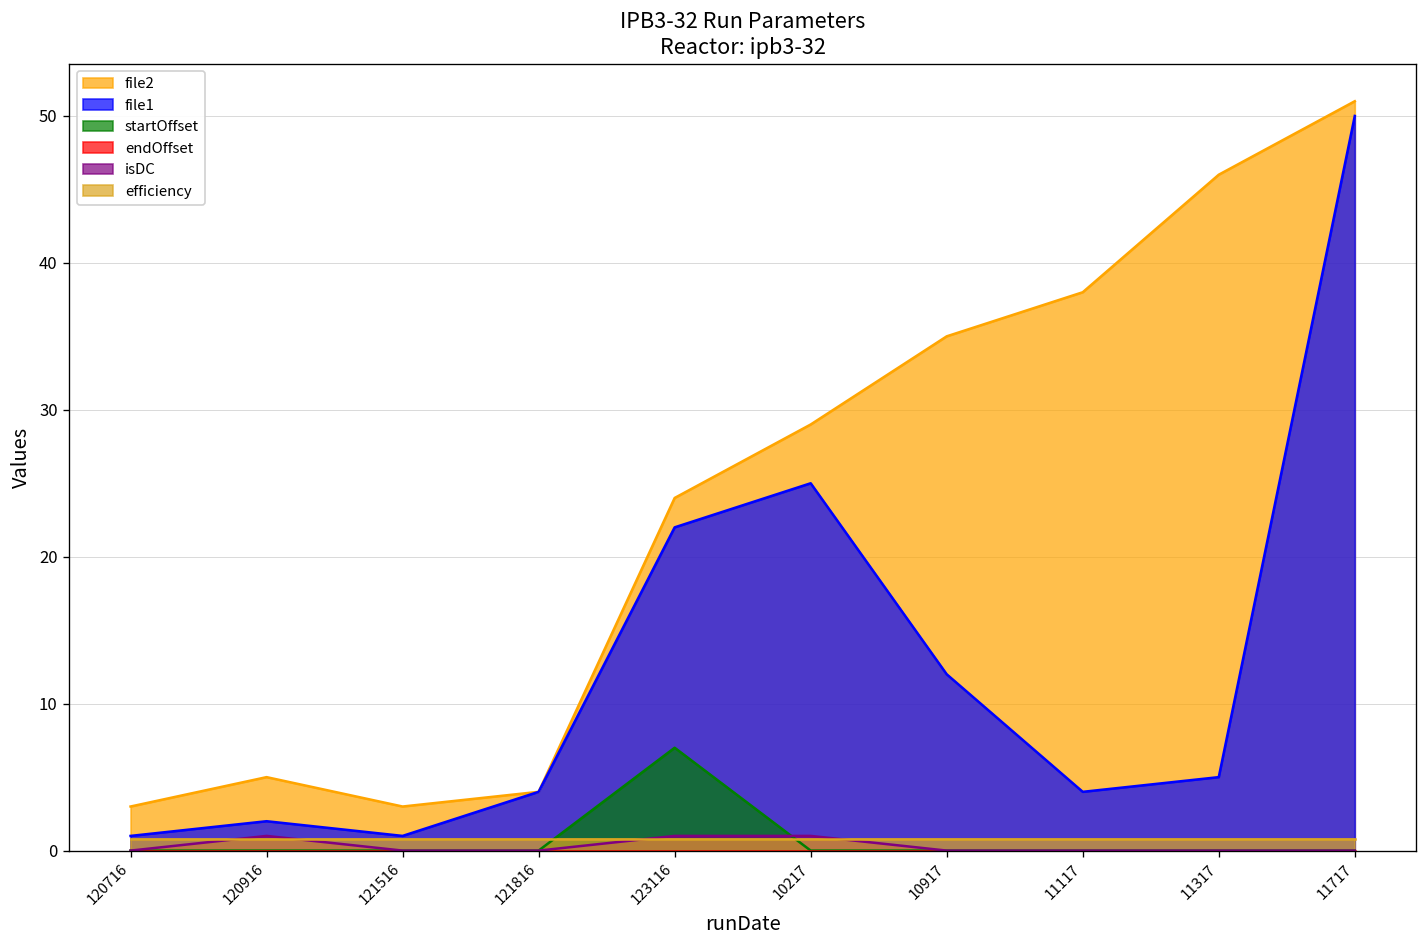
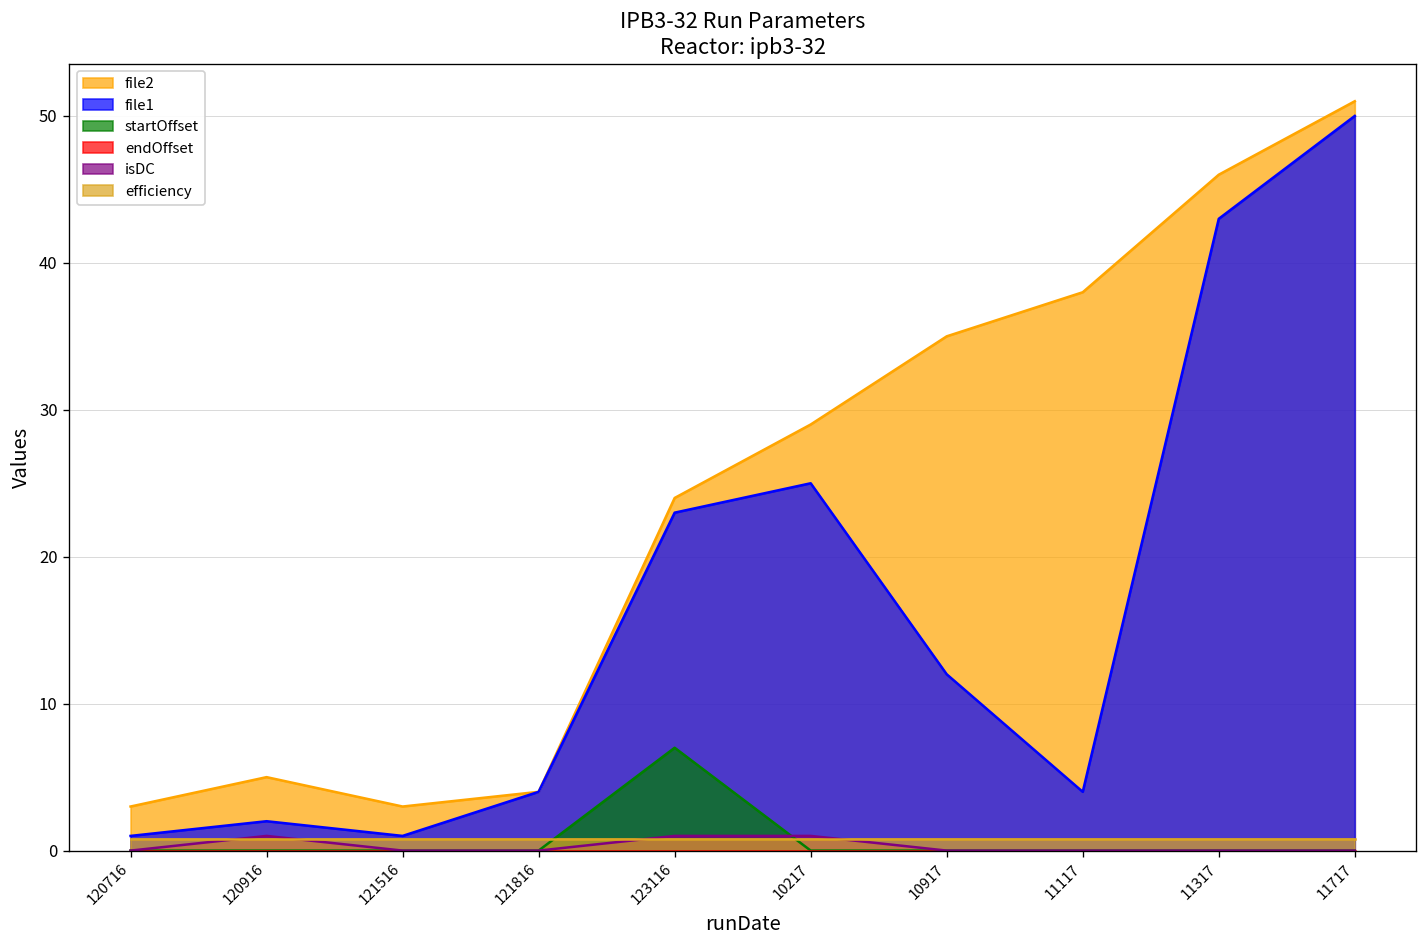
file1, 123116: 22 -> 23
file1, 11317: 5 -> 43
